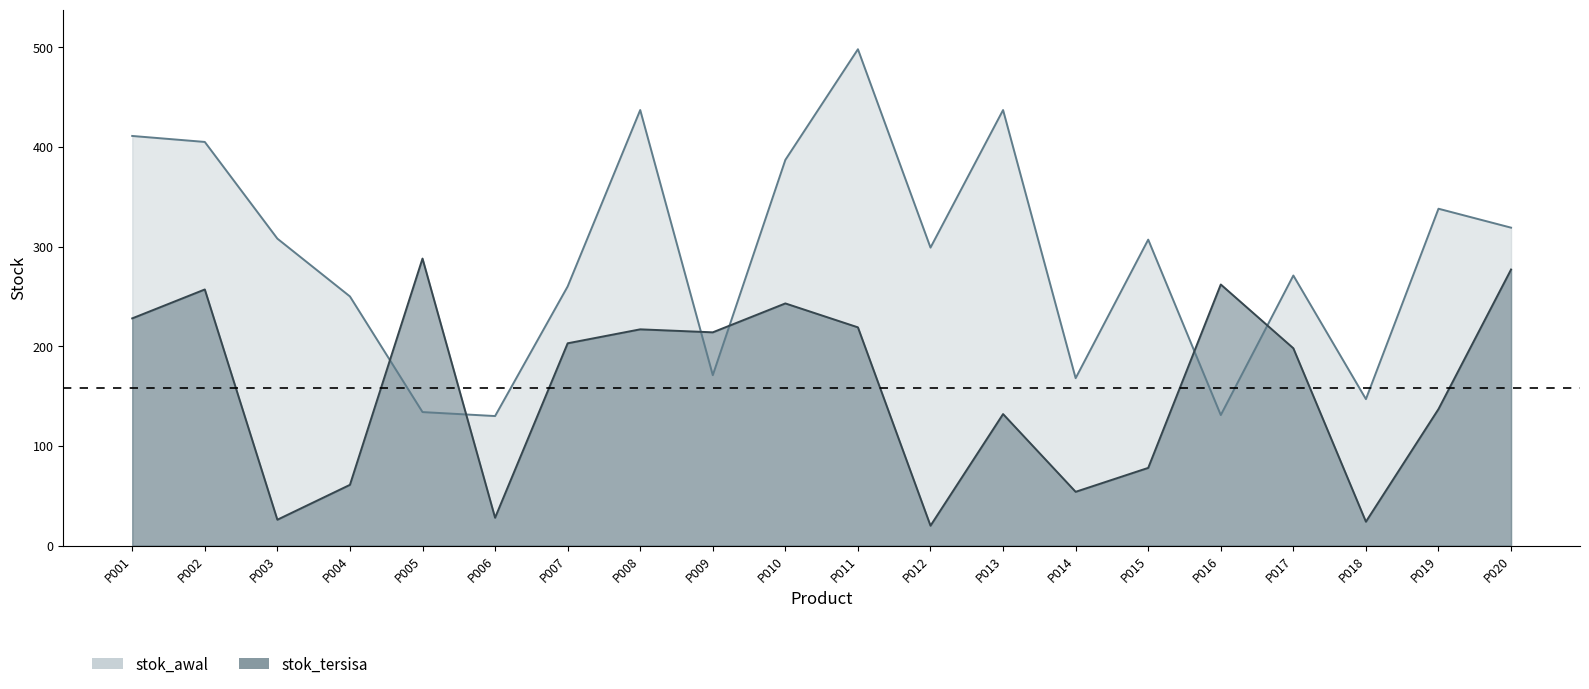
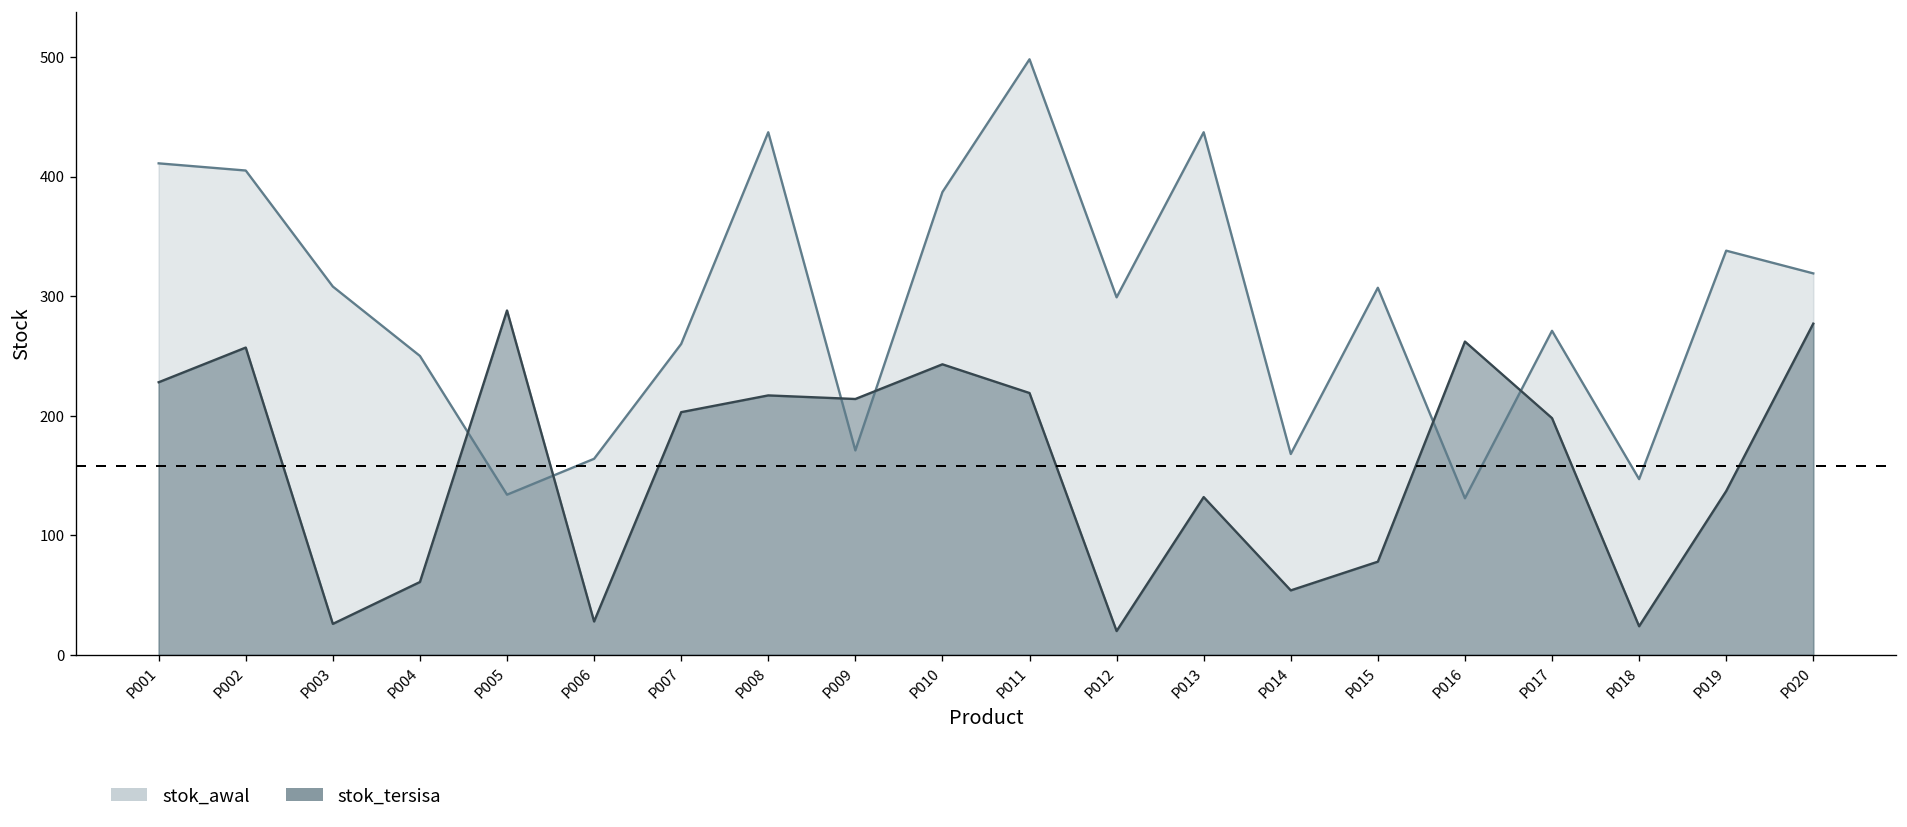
stok_awal, P006: 130 -> 160
